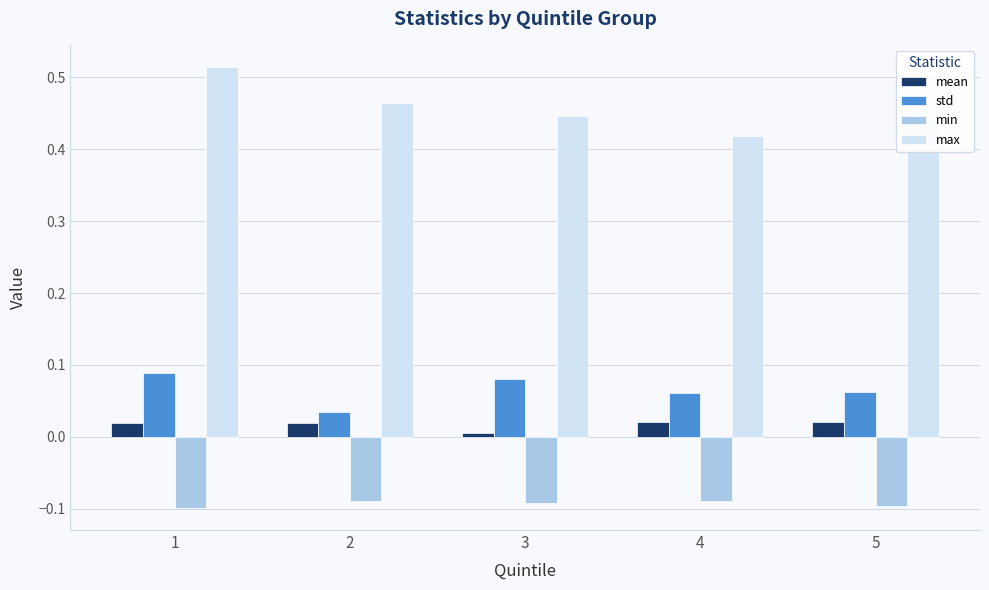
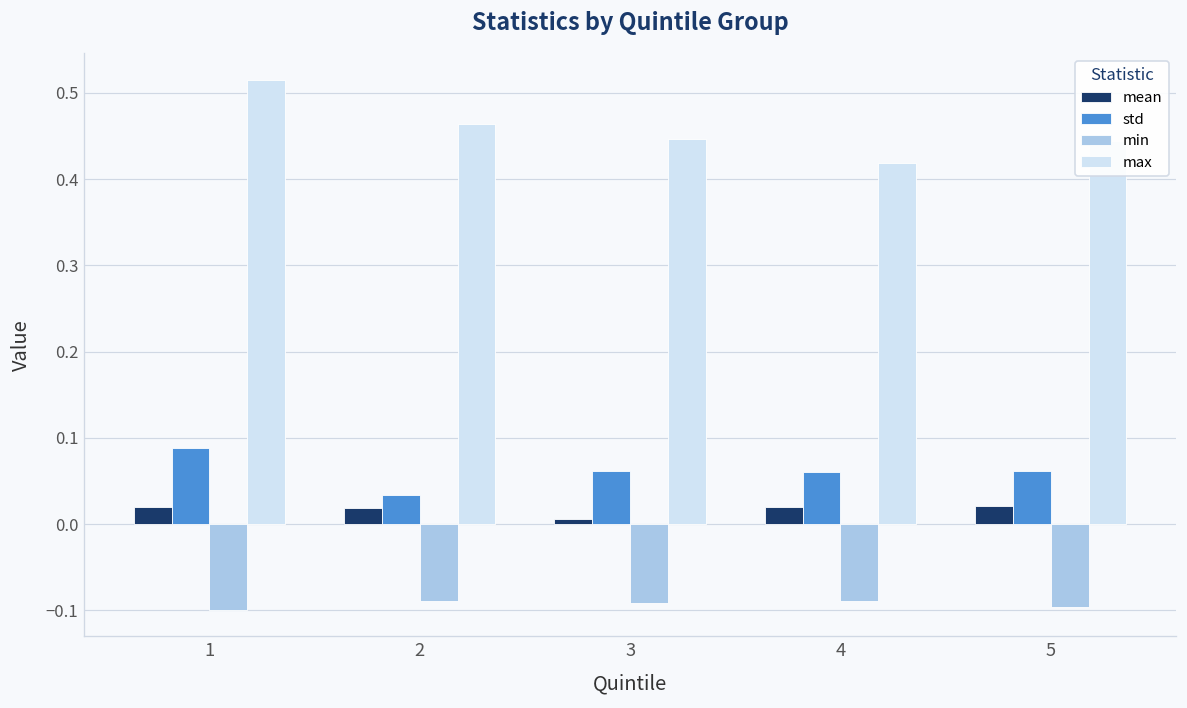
std, 3: 0.08 -> 0.06
